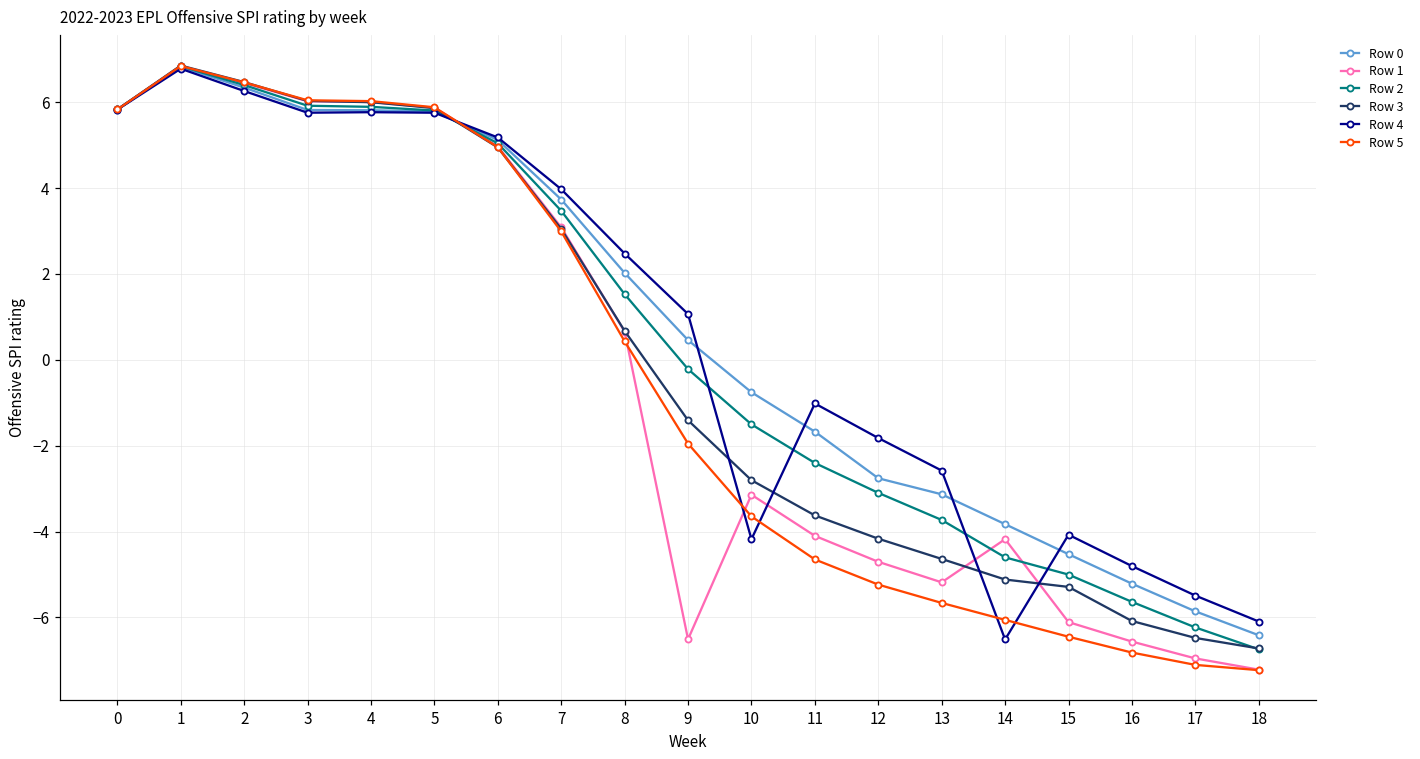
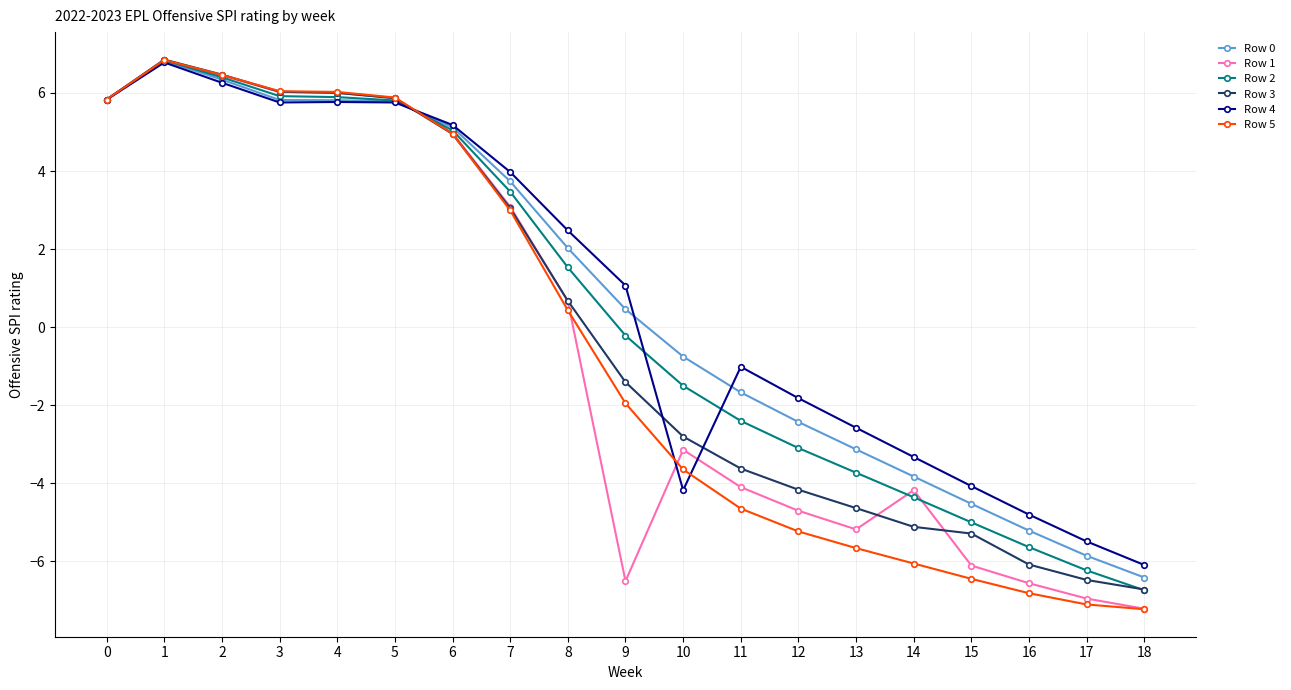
Row 0, 12: -2.8 -> -2.4
Row 2, 14: -4.6 -> -4.4
Row 4, 14: -6.5 -> -3.3
